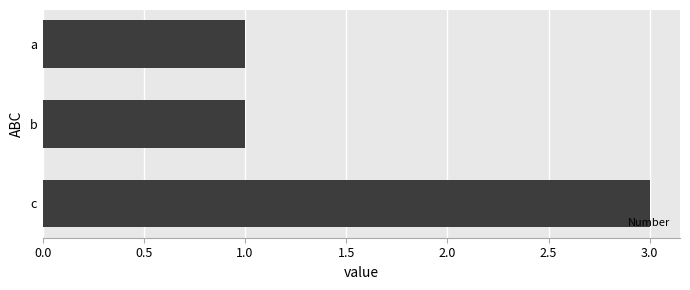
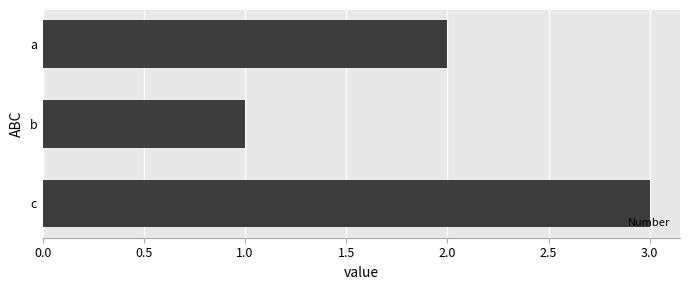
a: 1 -> 2
